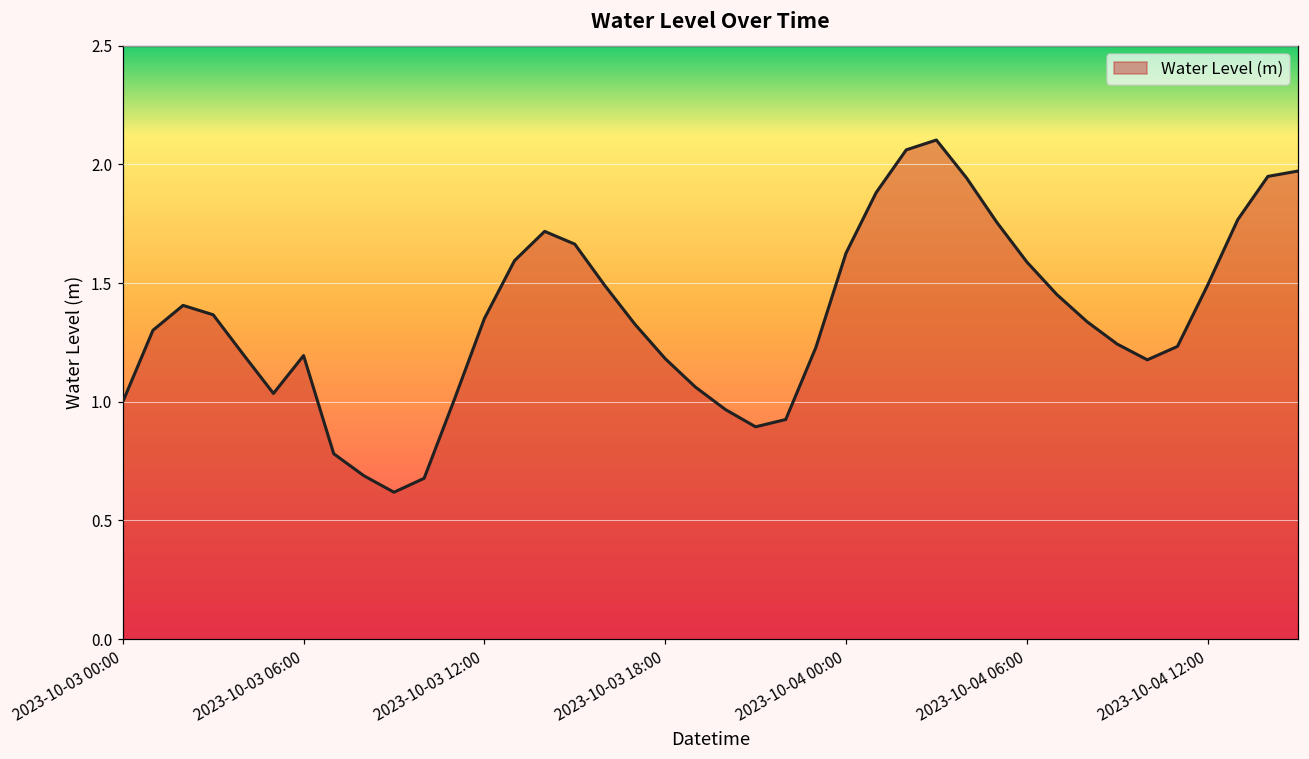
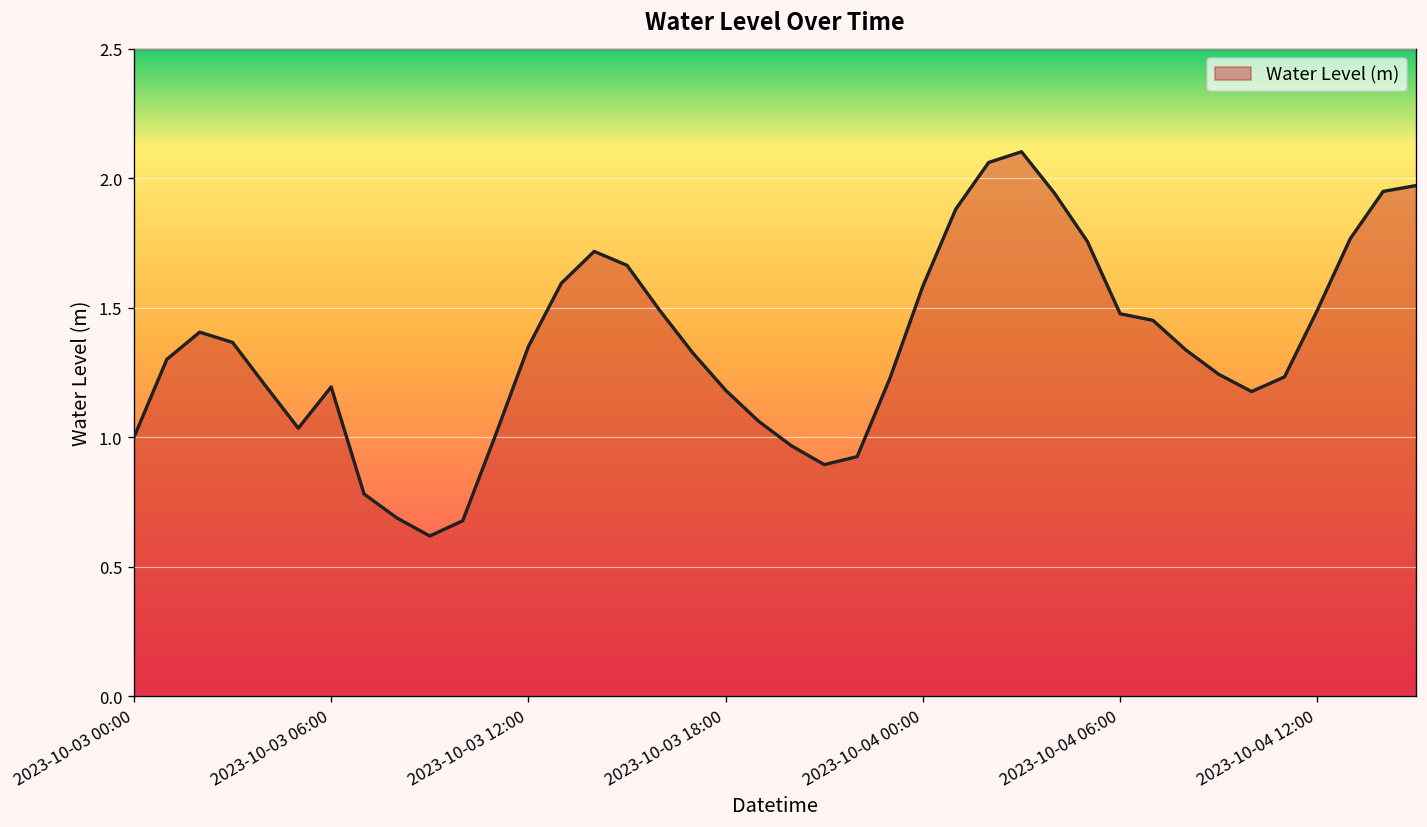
2023-10-04 00:00: 1.63 -> 1.58
2023-10-04 06:00: 1.59 -> 1.48
